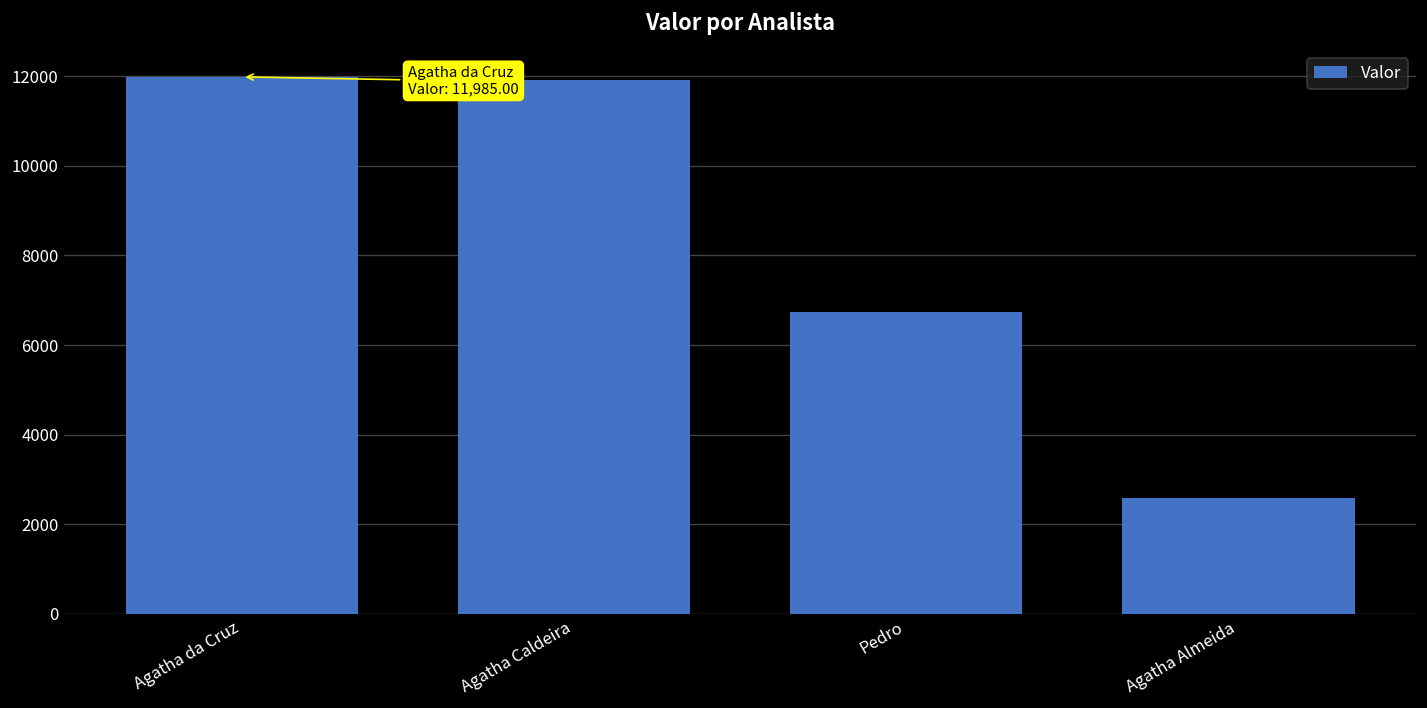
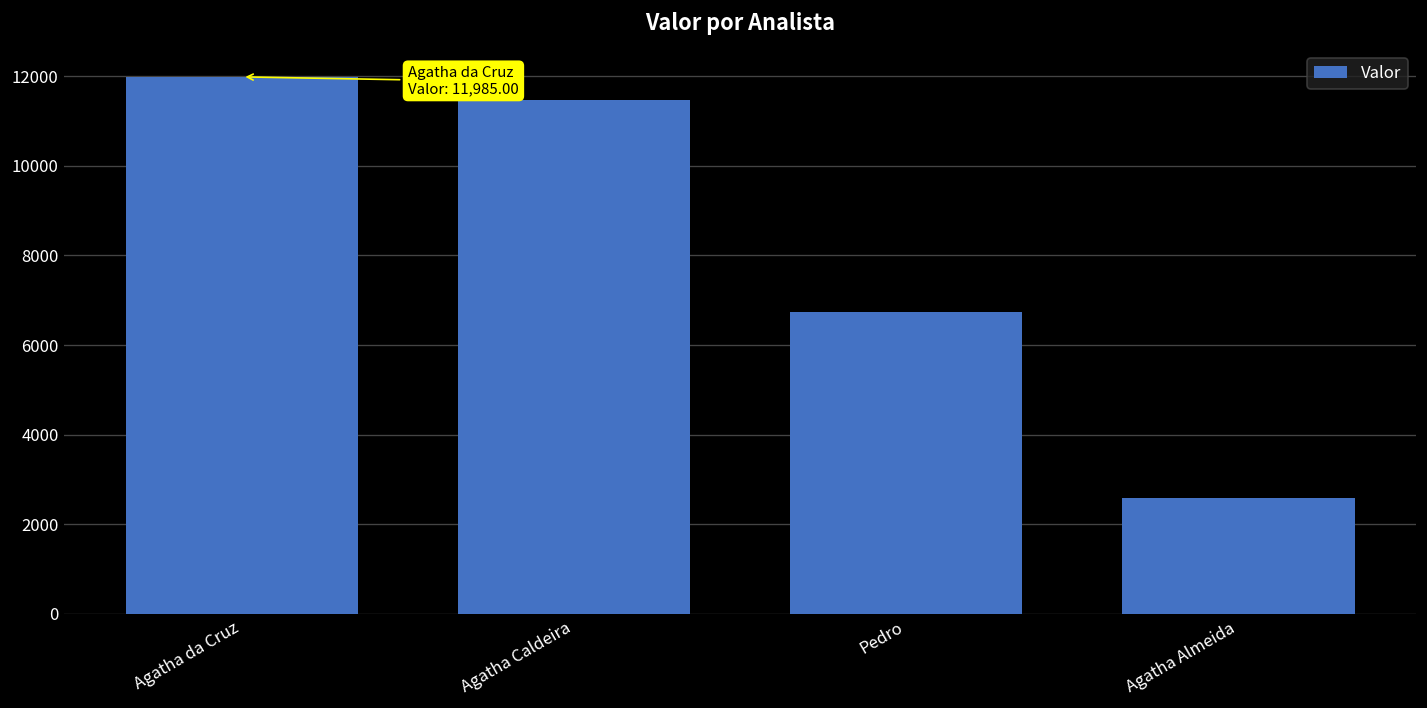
Agatha Caldeira: 11900 -> 11500
